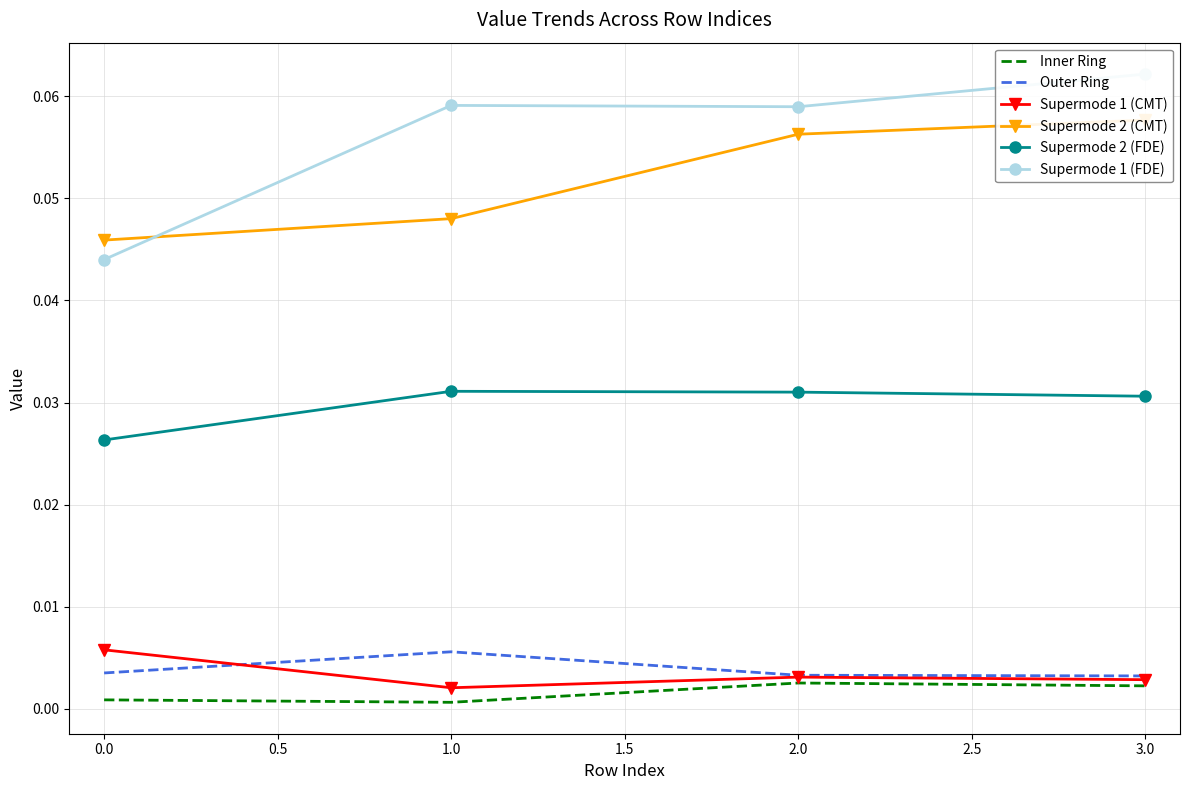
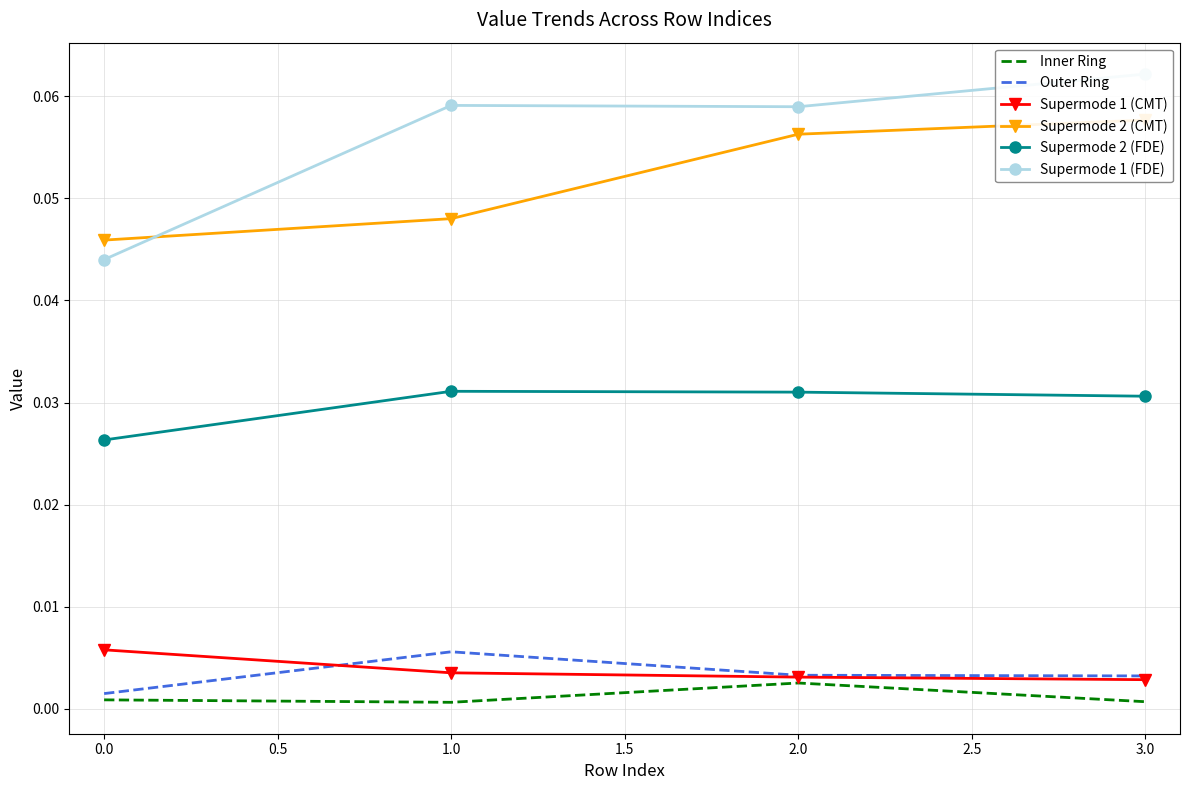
Outer Ring, 0.0: 0.0035 -> 0.0015
Supermode 1 (CMT), 1.0: 0.0020 -> 0.0035
Inner Ring, 3.0: 0.0022 -> 0.0007
